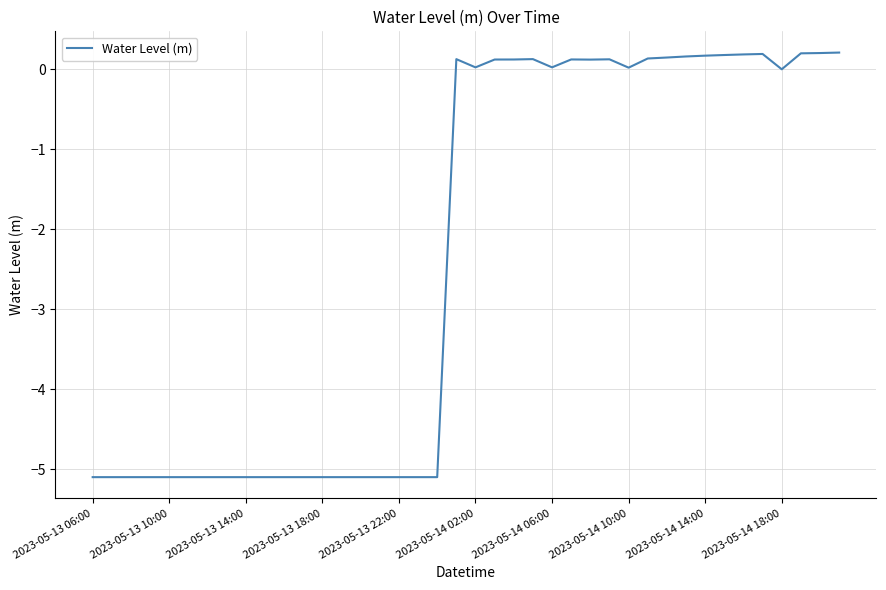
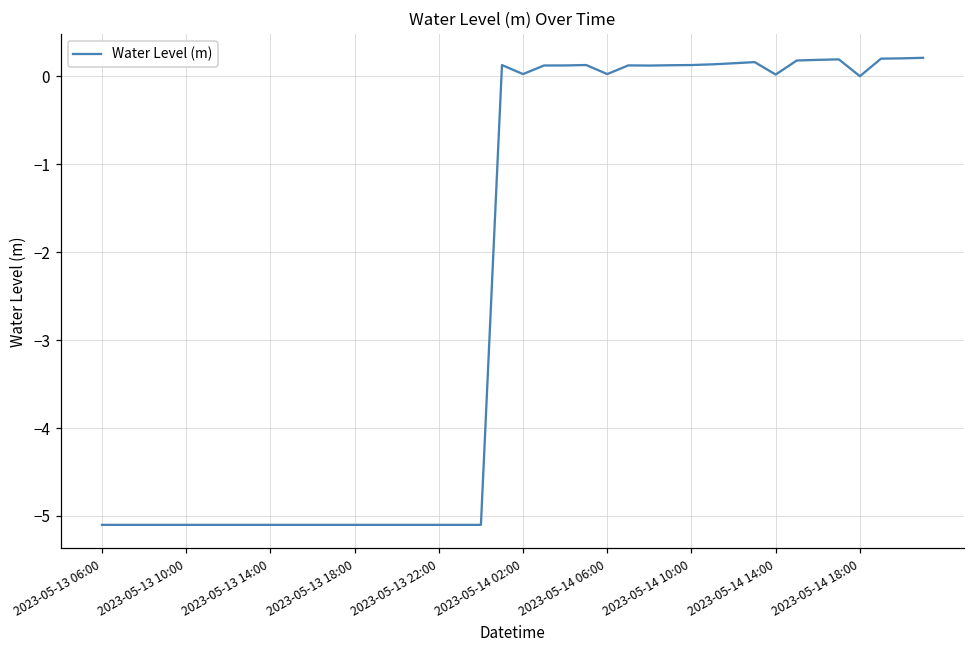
2023-05-14 10:00: 0.0 -> 0.1
2023-05-14 14:00: 0.2 -> 0.0
